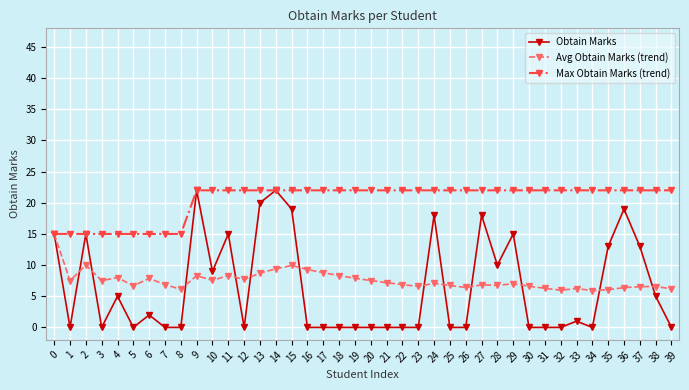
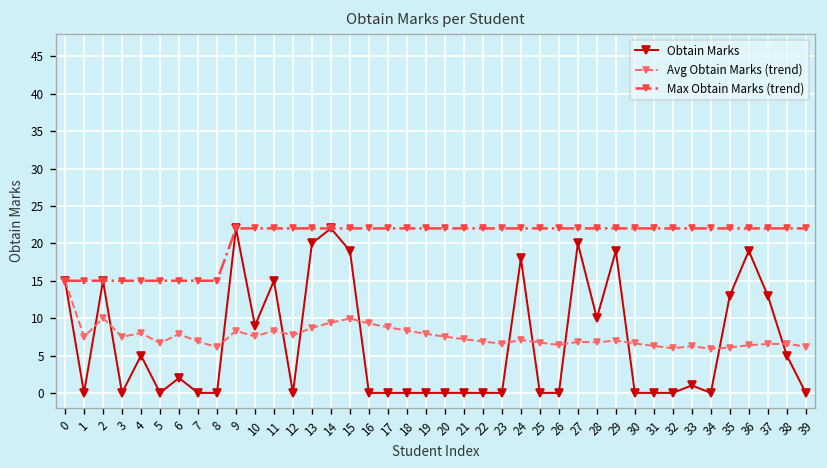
Obtain Marks, 27: 18 -> 20
Obtain Marks, 29: 15 -> 19
